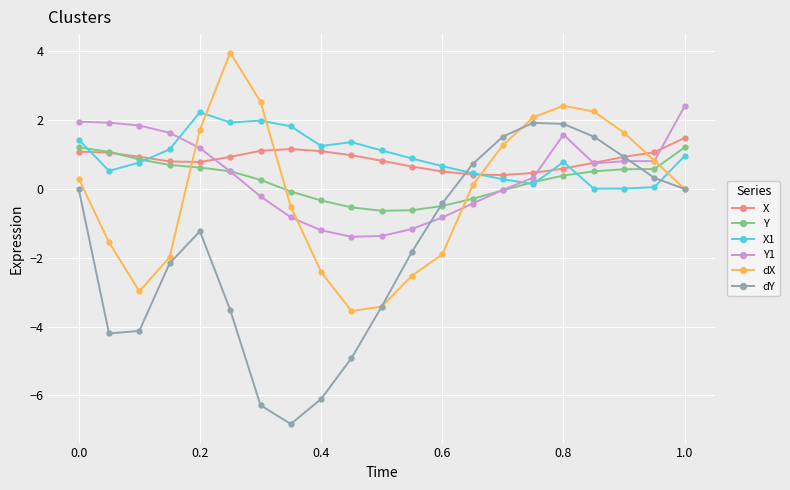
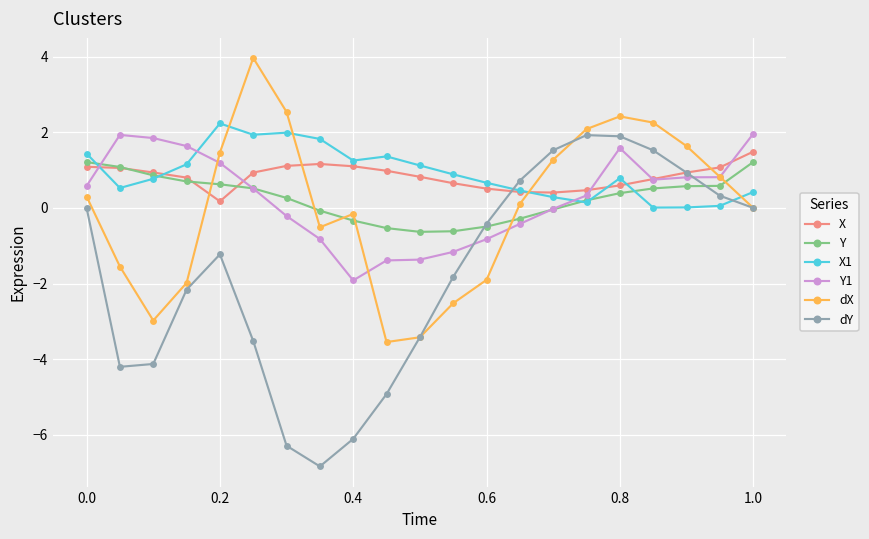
Y1, 0.0: 2.0 -> 0.6
X, 0.2: 0.8 -> 0.2
dX, 0.2: 1.7 -> 1.5
Y1, 0.4: -1.2 -> -1.9
dX, 0.4: -2.4 -> -0.2
X1, 1.0: 1.0 -> 0.4
Y1, 1.0: 2.4 -> 2.0
